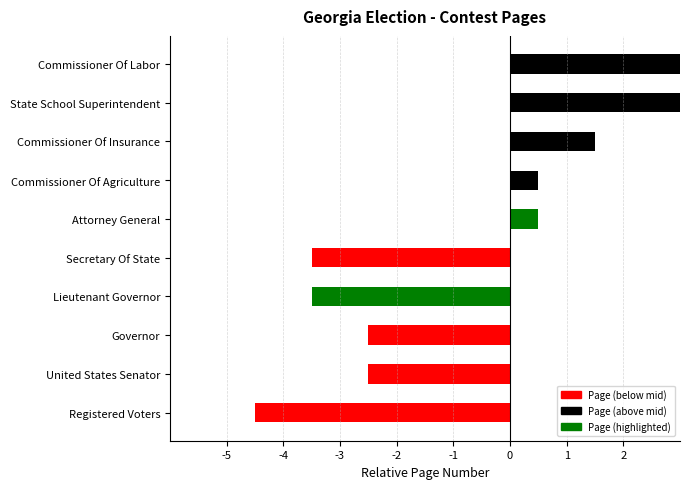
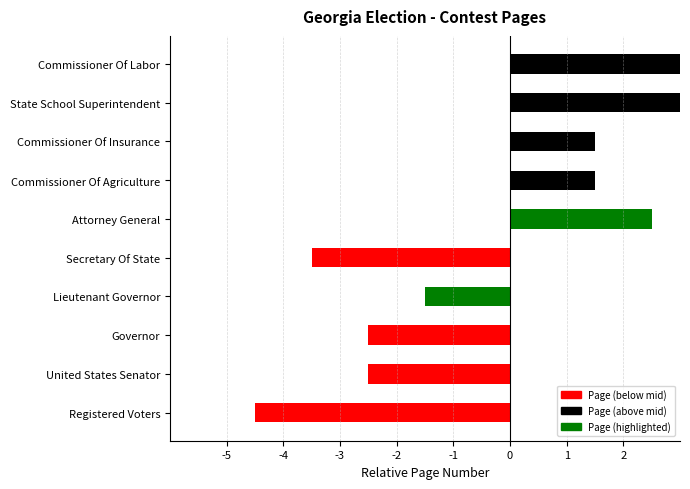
Commissioner Of Agriculture: 0.5 -> 1.5
Attorney General: 0.5 -> 2.5
Lieutenant Governor: -3.5 -> -1.5
